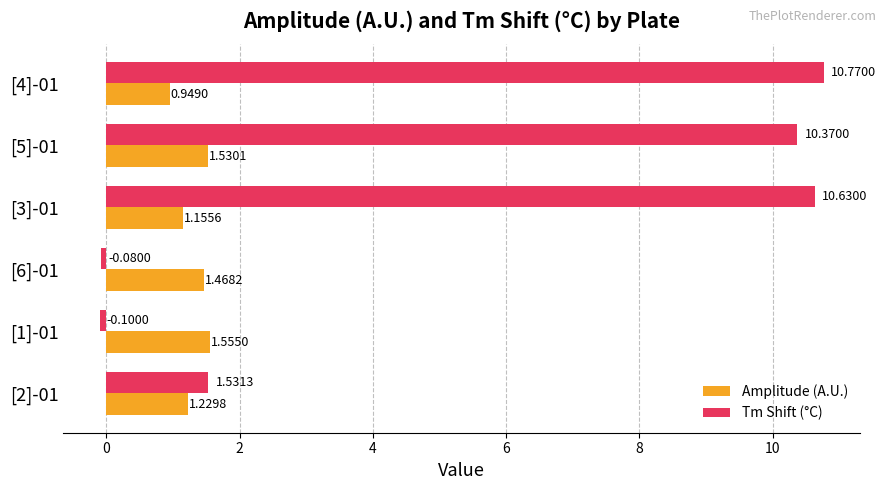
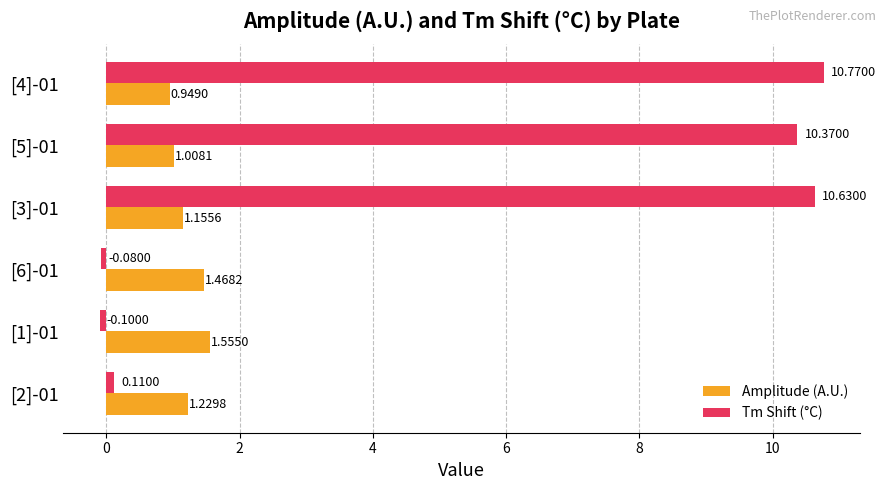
Amplitude (A.U.), [5]-01: 1.5301 -> 1.0081
Tm Shift (°C), [2]-01: 1.5313 -> 0.1100
